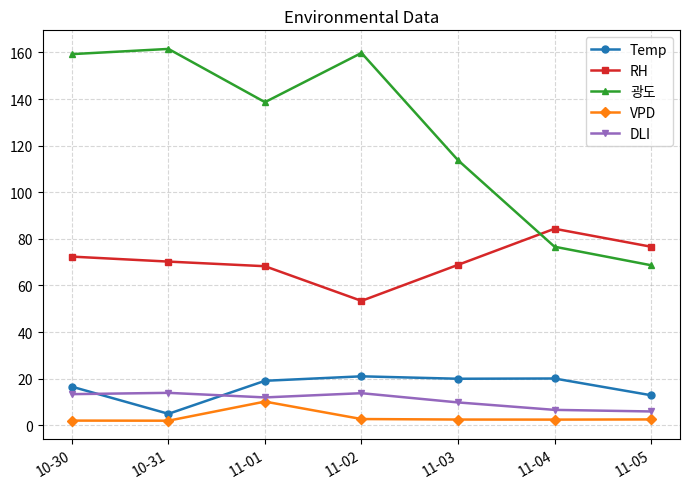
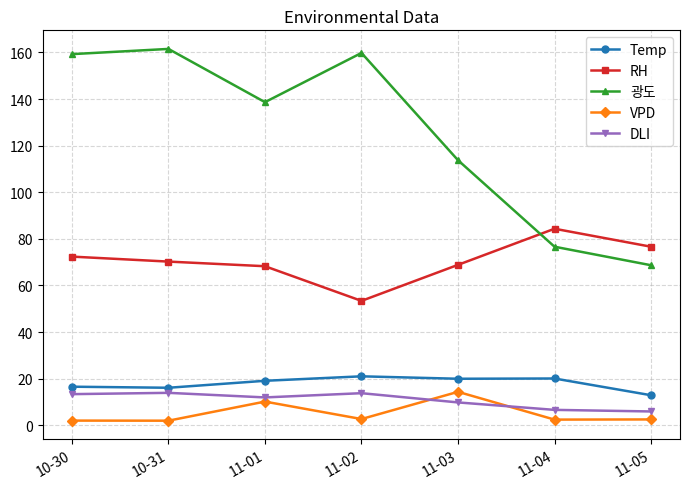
Temp, 10-31: 5 -> 16
VPD, 11-03: 2 -> 14
